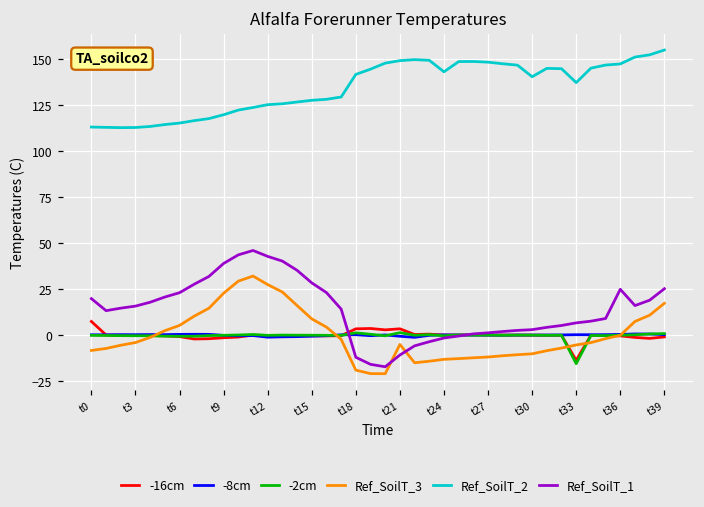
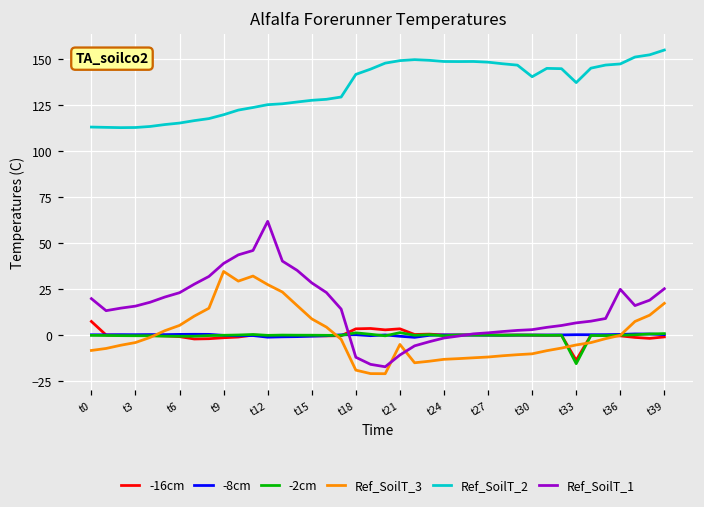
Ref_SoilT_3, t9: 23 -> 35
Ref_SoilT_1, t12: 43 -> 62
Ref_SoilT_2, t24: 143 -> 149
